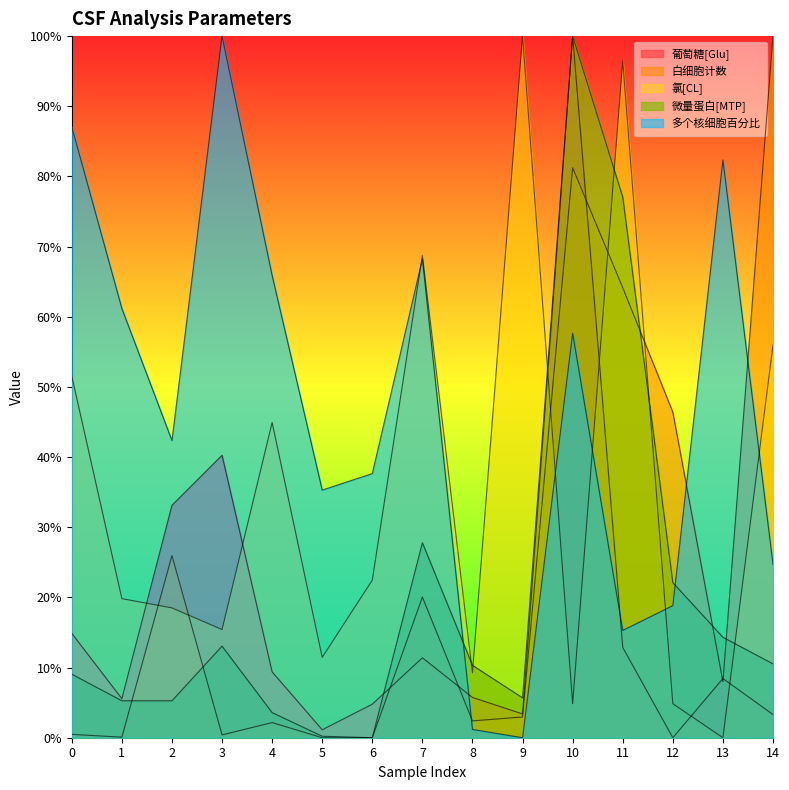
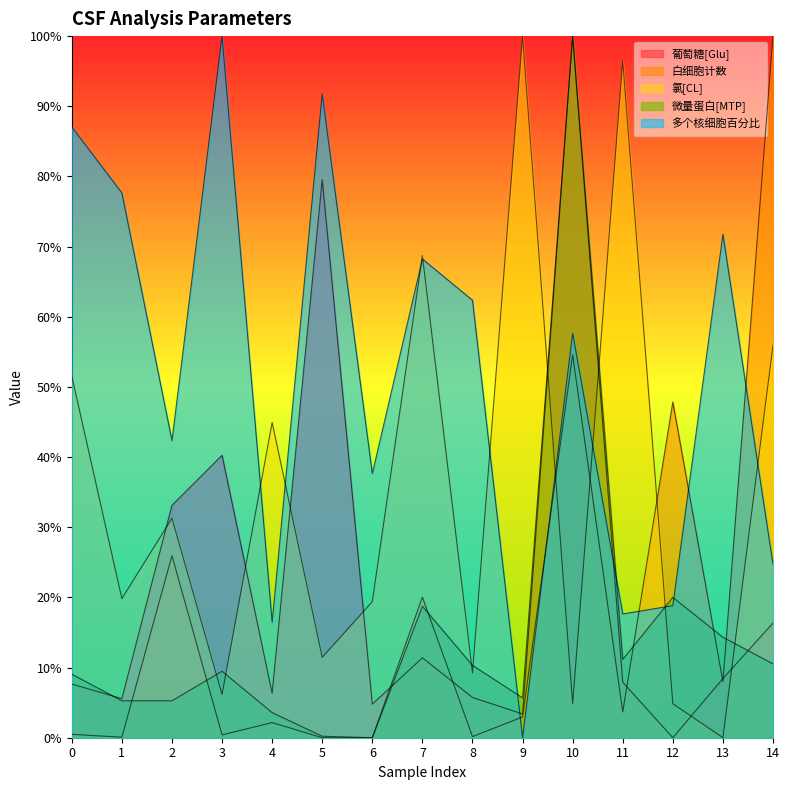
葡萄糖[Glu], 0: 15% -> 8%
多个核细胞百分比, 1: 61% -> 78%
氯[CL], 2: 19% -> 31%
氯[CL], 3: 15% -> 6%
微量蛋白[MTP], 3: 13% -> 9%
葡萄糖[Glu], 4: 9% -> 6%
多个核细胞百分比, 4: 66% -> 16%
葡萄糖[Glu], 5: 1% -> 80%
多个核细胞百分比, 5: 35% -> 92%
氯[CL], 6: 22% -> 19%
微量蛋白[MTP], 7: 28% -> 19%
白细胞计数, 8: 2% -> 0%
多个核细胞百分比, 8: 1% -> 62%
白细胞计数, 10: 81% -> 55%
葡萄糖[Glu], 11: 13% -> 8%
白细胞计数, 11: 64% -> 4%
微量蛋白[MTP], 11: 77% -> 11%
多个核细胞百分比, 11: 15% -> 18%
白细胞计数, 12: 46% -> 48%
微量蛋白[MTP], 12: 22% -> 20%
多个核细胞百分比, 13: 82% -> 72%
葡萄糖[Glu], 14: 3% -> 16%
